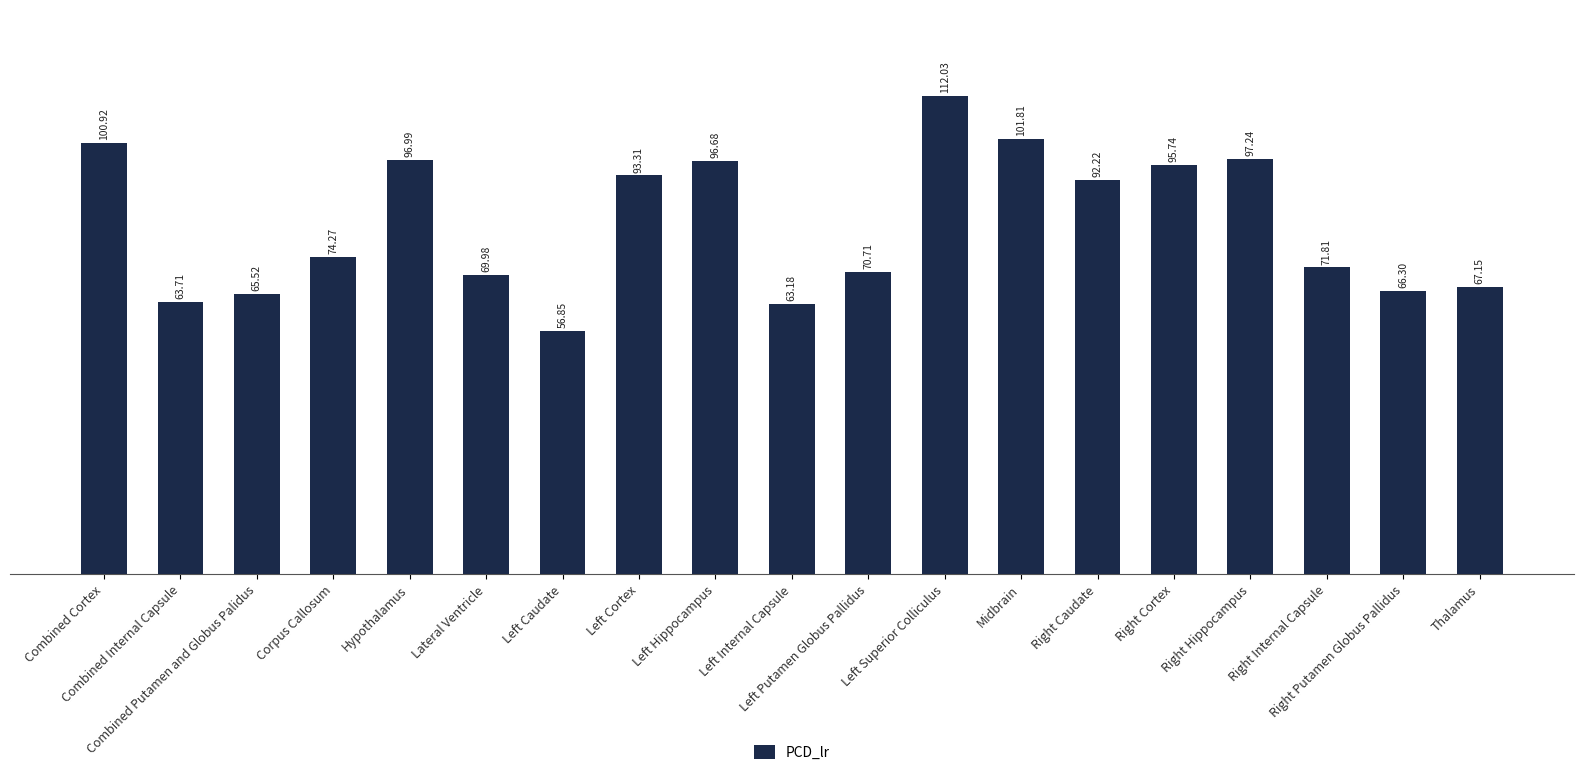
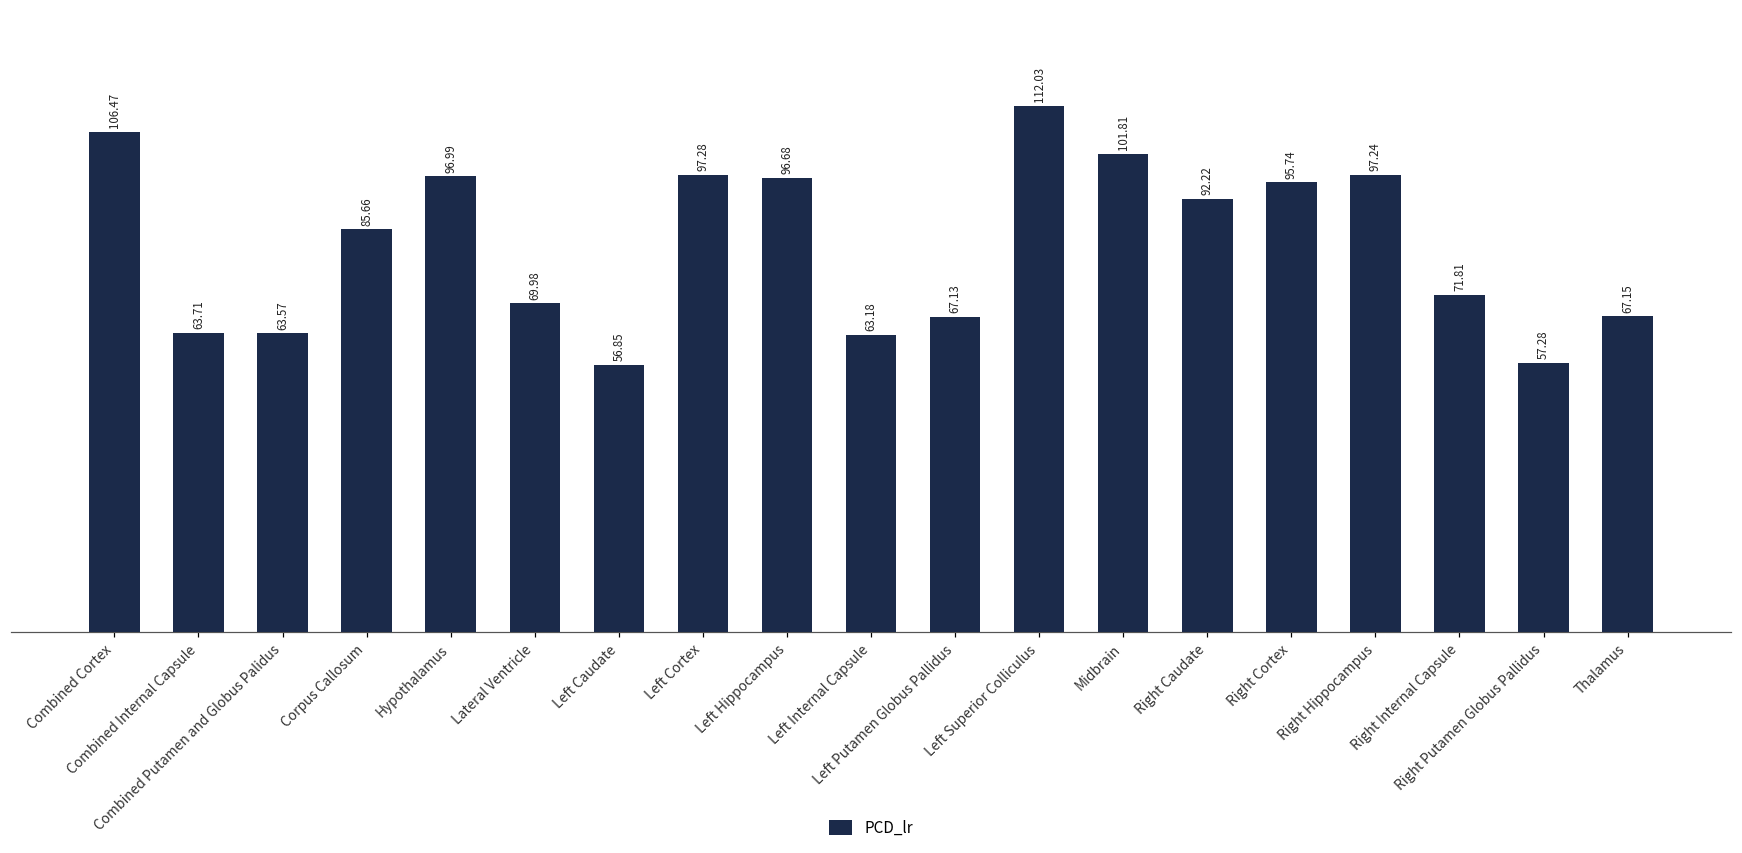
Combined Cortex: 100.92 -> 106.47
Combined Putamen and Globus Palidus: 65.52 -> 63.57
Corpus Callosum: 74.27 -> 85.66
Left Cortex: 93.31 -> 97.28
Left Putamen Globus Pallidus: 70.71 -> 67.13
Right Putamen Globus Pallidus: 66.30 -> 57.28
